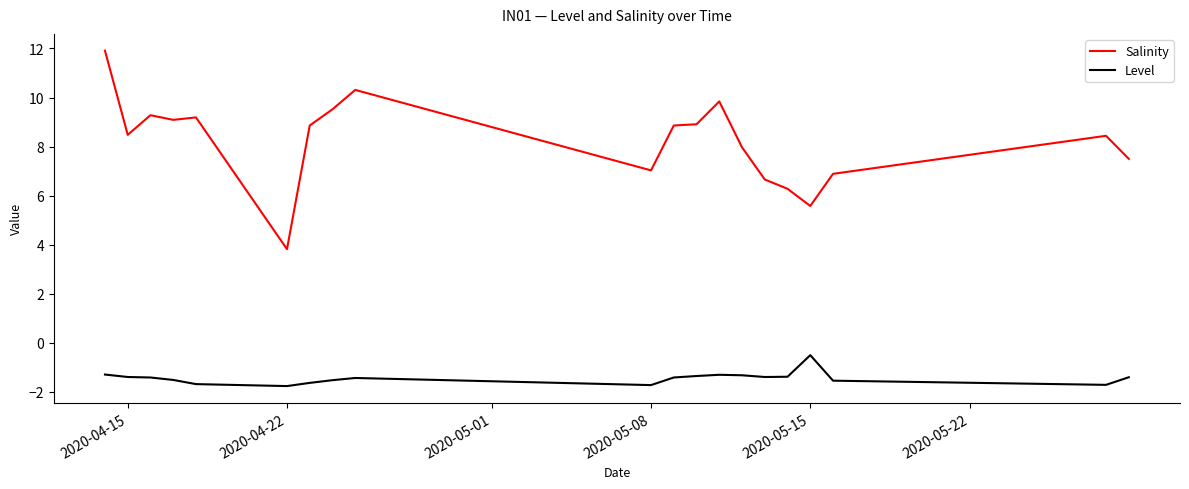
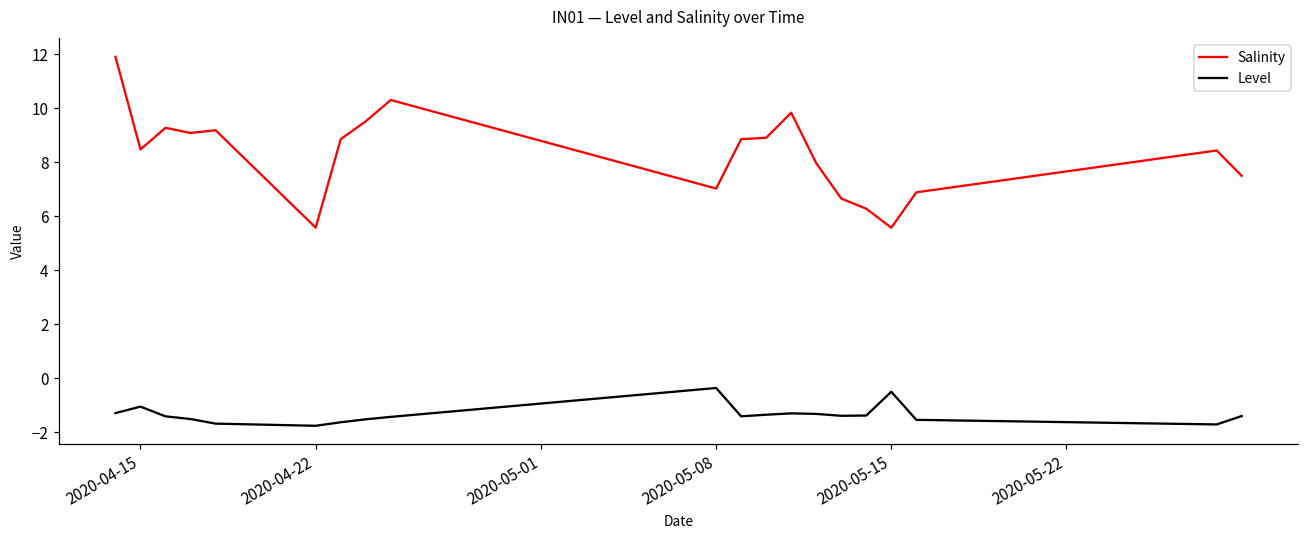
Level, 2020-04-15: -1.4 -> -1.1
Salinity, 2020-04-22: 3.8 -> 5.6
Level, 2020-05-08: -1.7 -> -0.4
